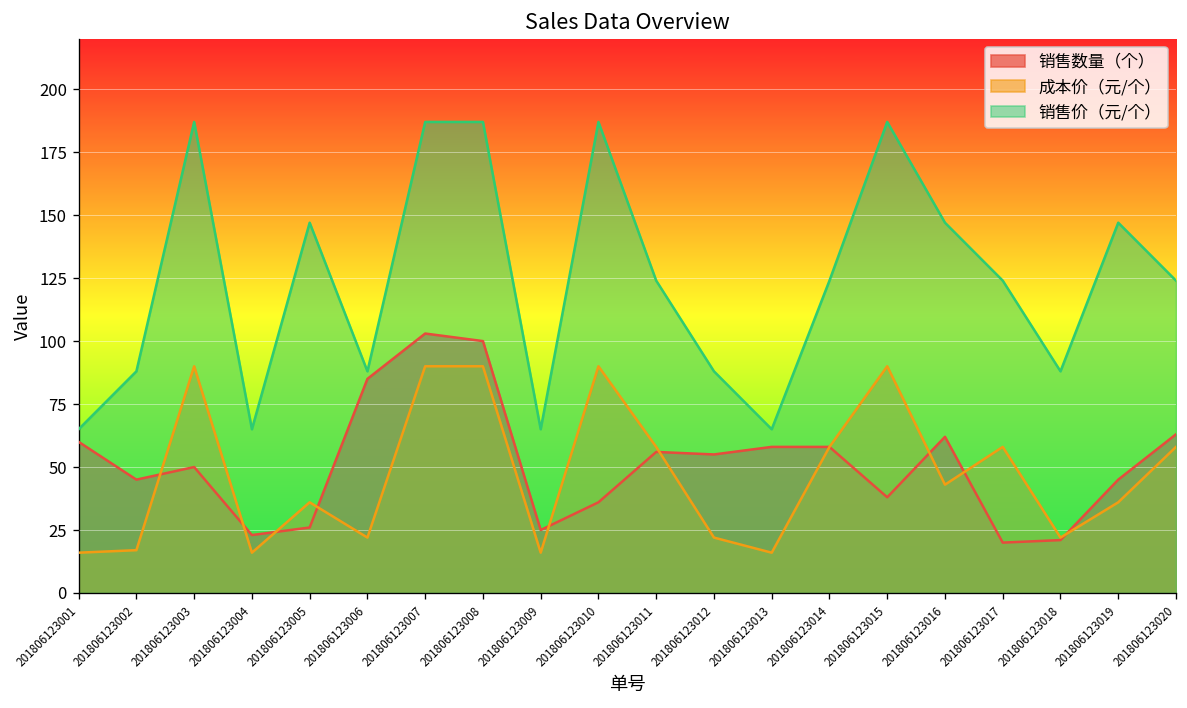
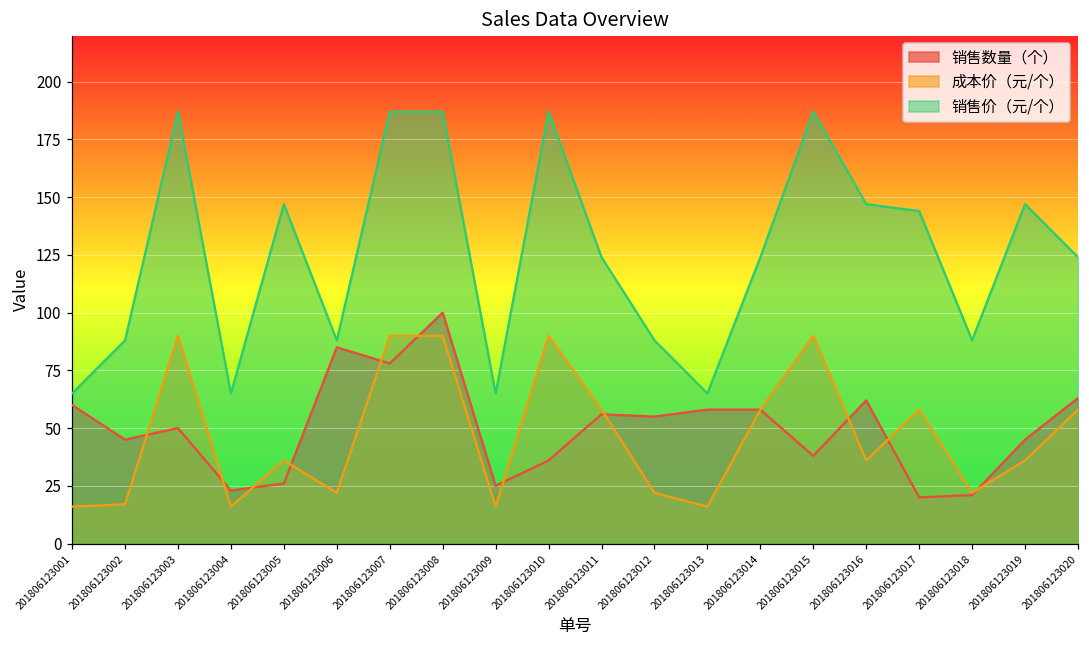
销售数量（个）, 201806123007: 103 -> 78
成本价（元/个）, 201806123016: 43 -> 36
销售价（元/个）, 201806123017: 124 -> 144
